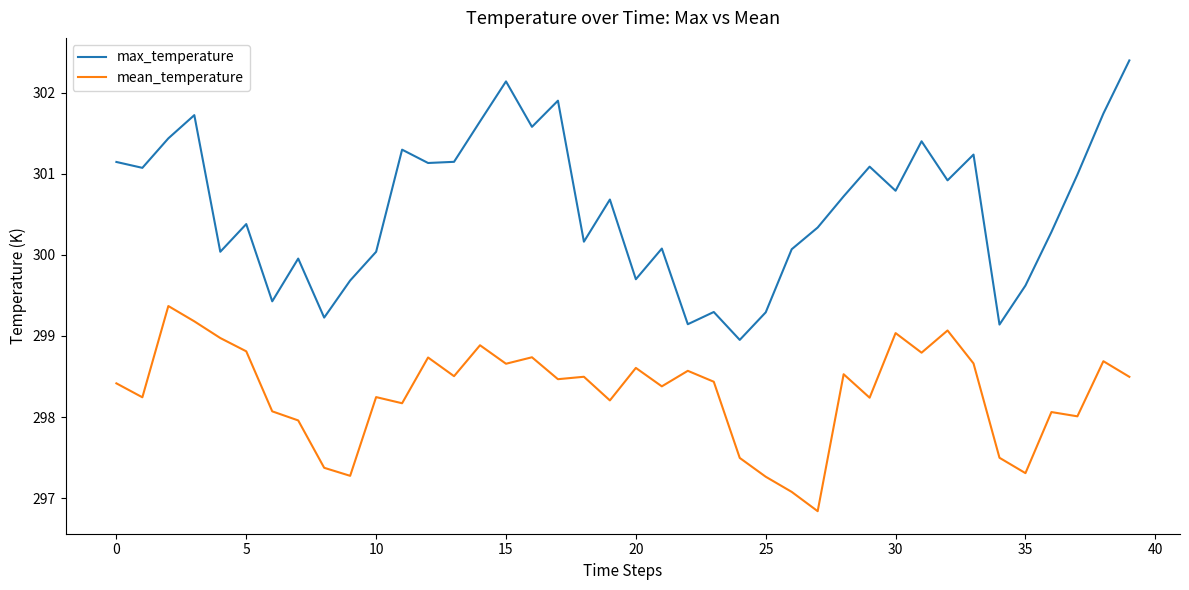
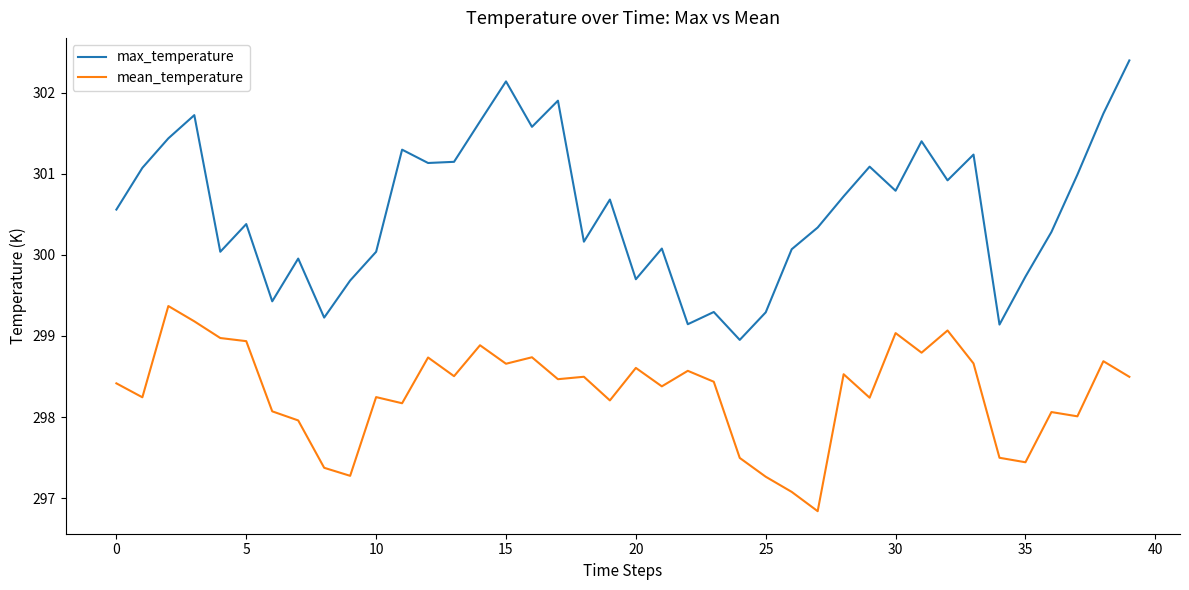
max_temperature, 0: 301.1 -> 300.6
mean_temperature, 5: 298.8 -> 298.9
max_temperature, 35: 299.6 -> 299.7
mean_temperature, 35: 297.3 -> 297.4
